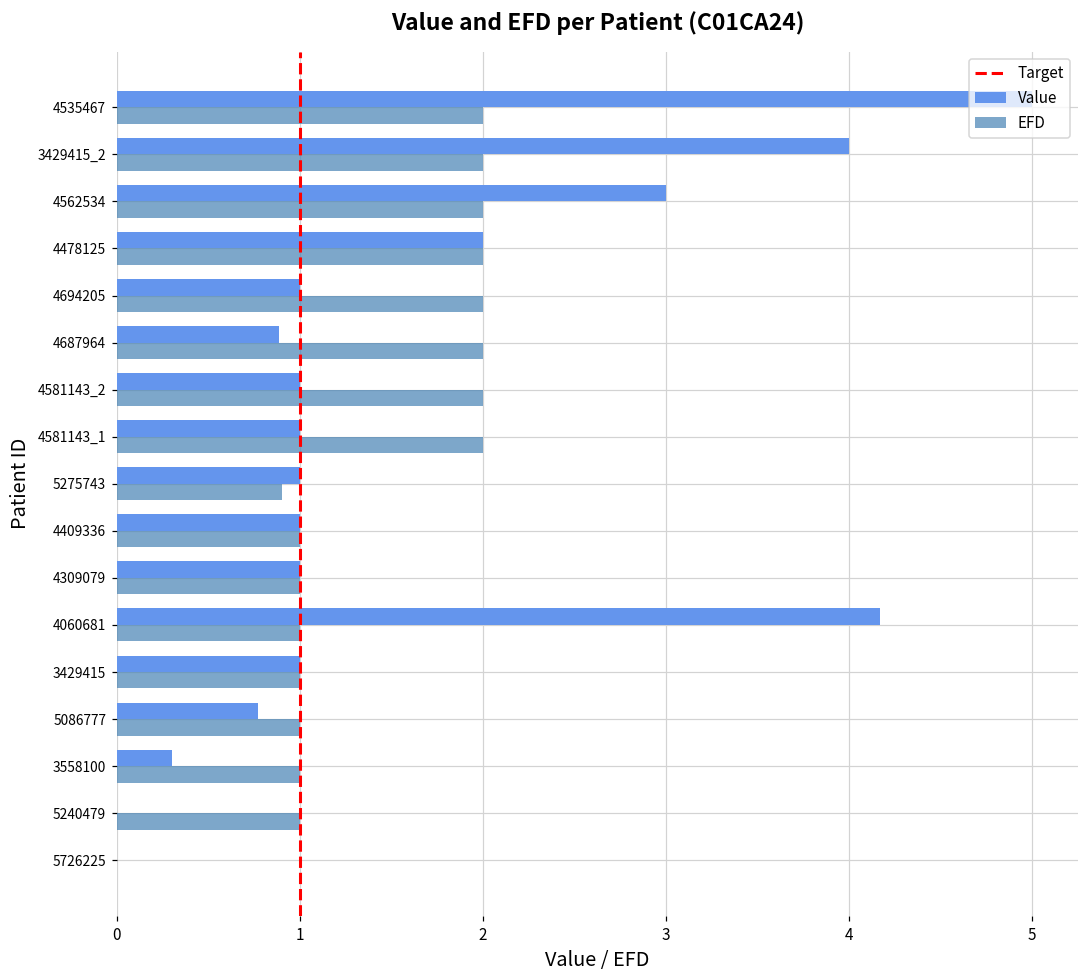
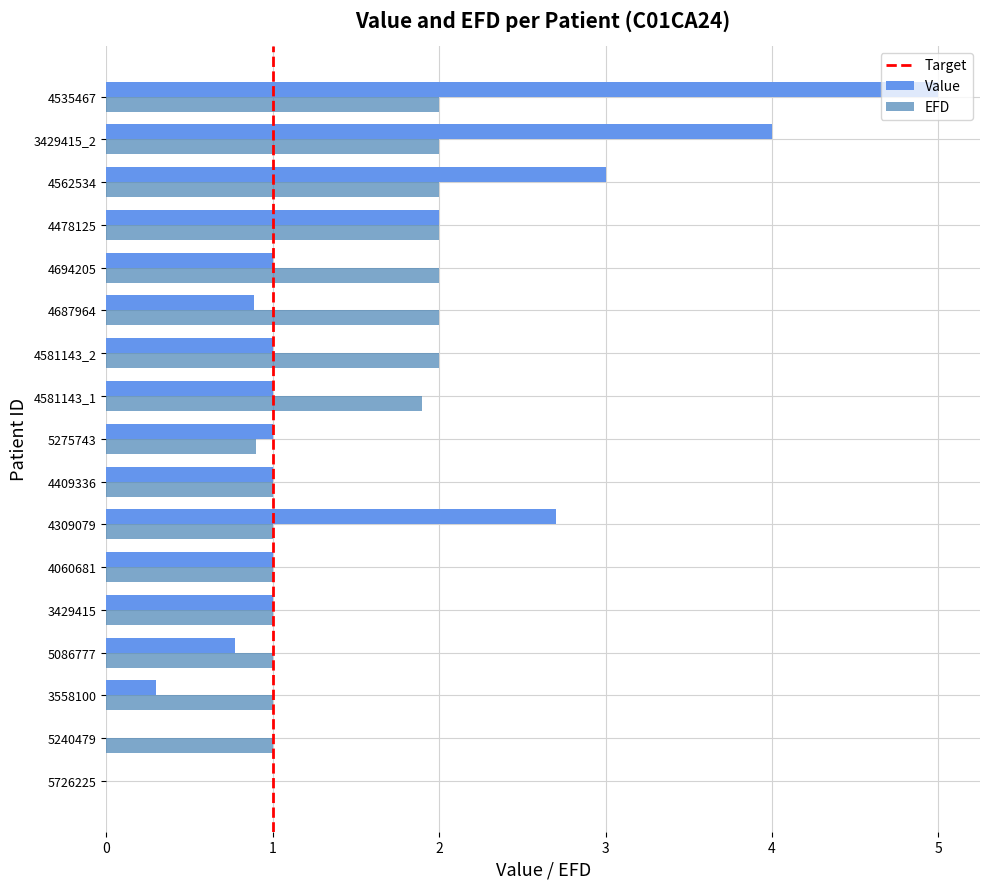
EFD, 4581143_1: 2.0 -> 1.9
Value, 4309079: 1.00 -> 2.70
Value, 4060681: 4.17 -> 1.00
